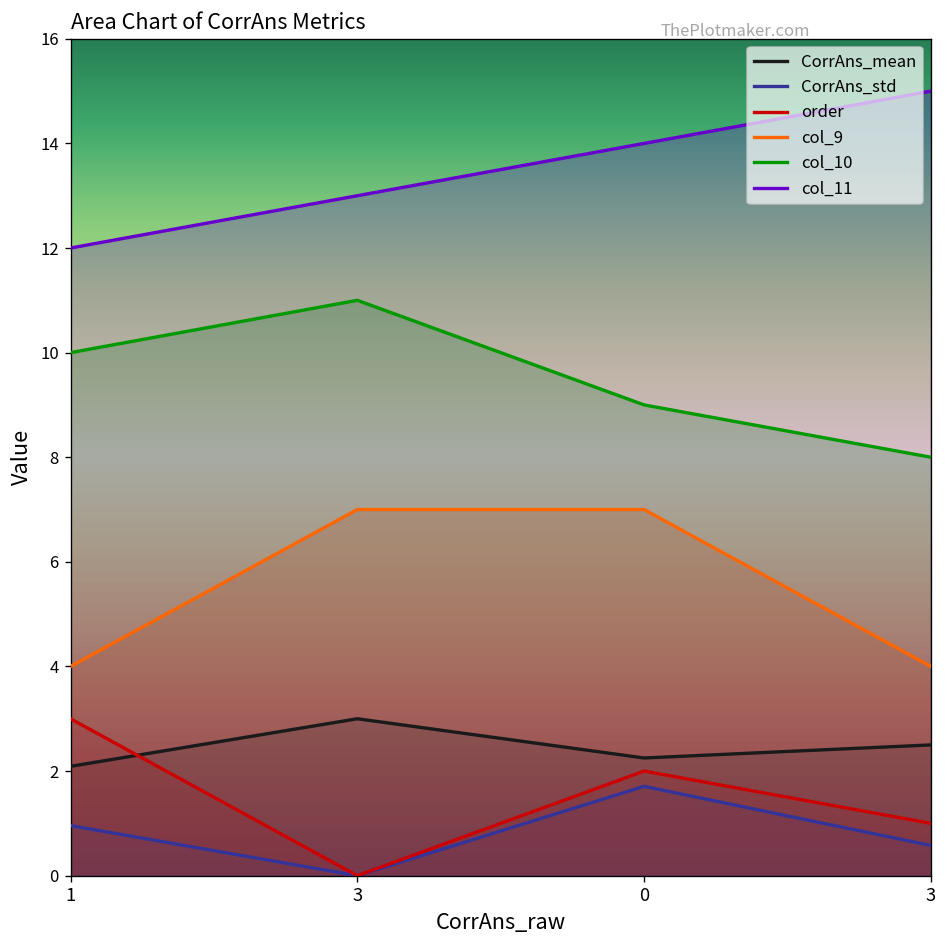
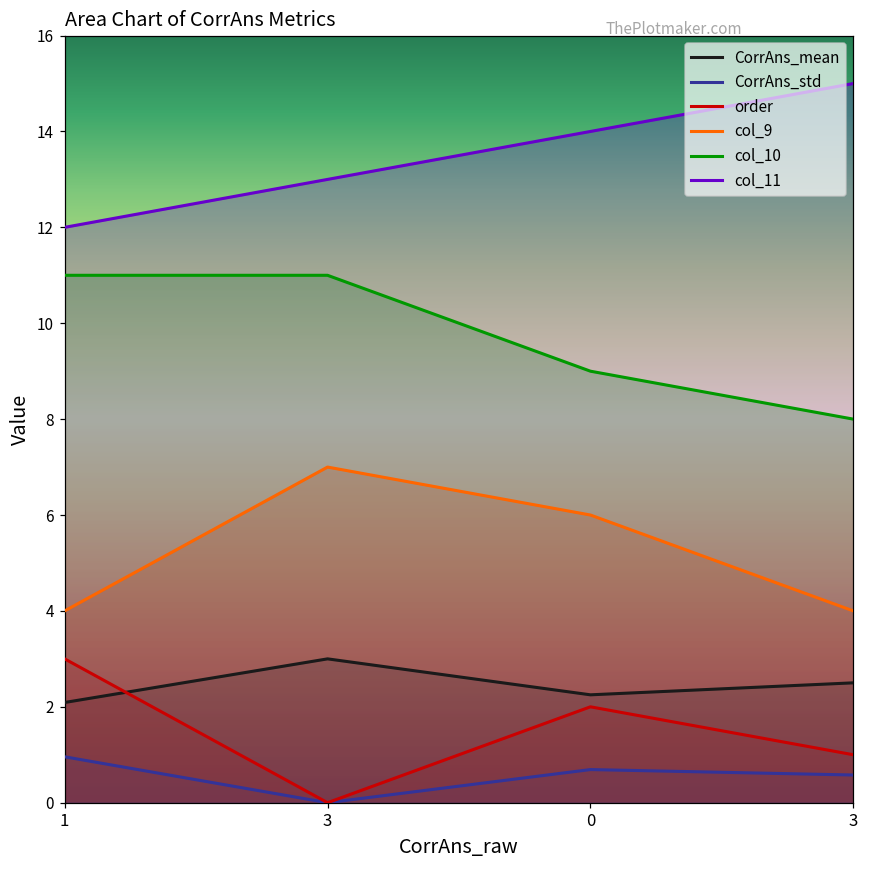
col_10, 1: 10 -> 11
CorrAns_std, 0: 1.7 -> 0.7
col_9, 0: 7 -> 6
